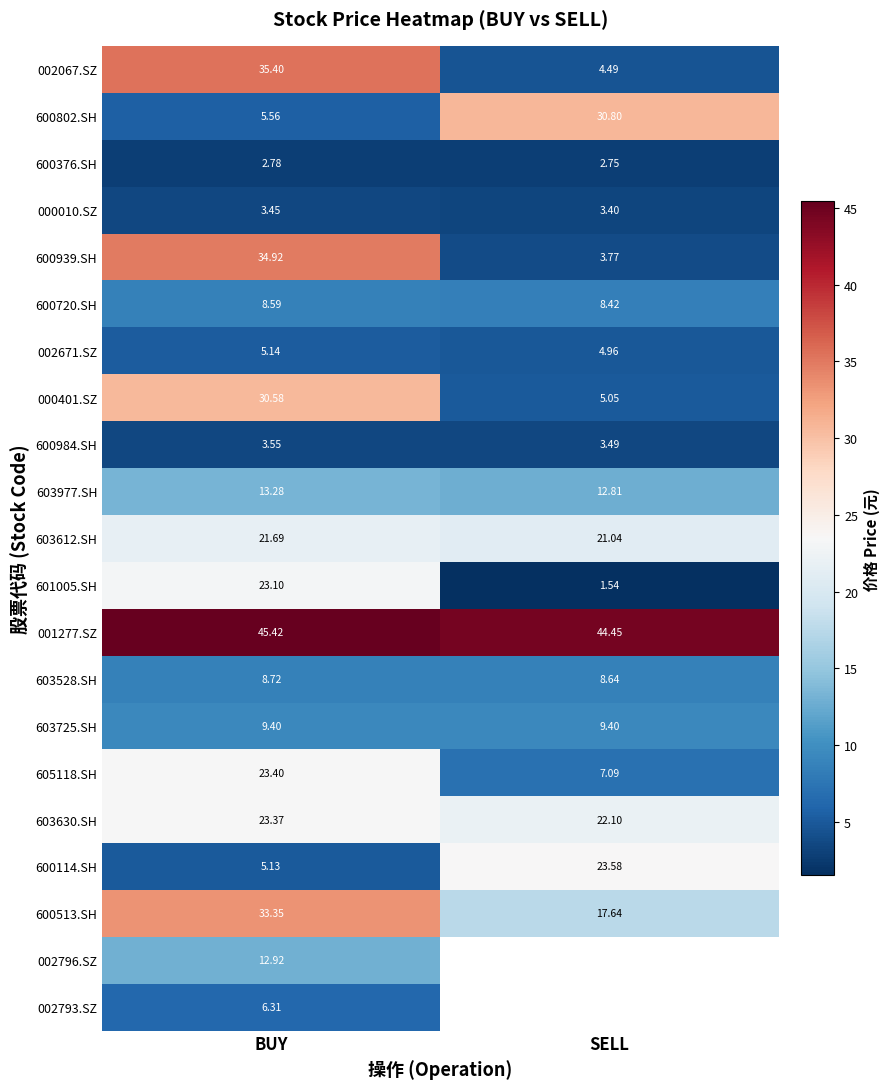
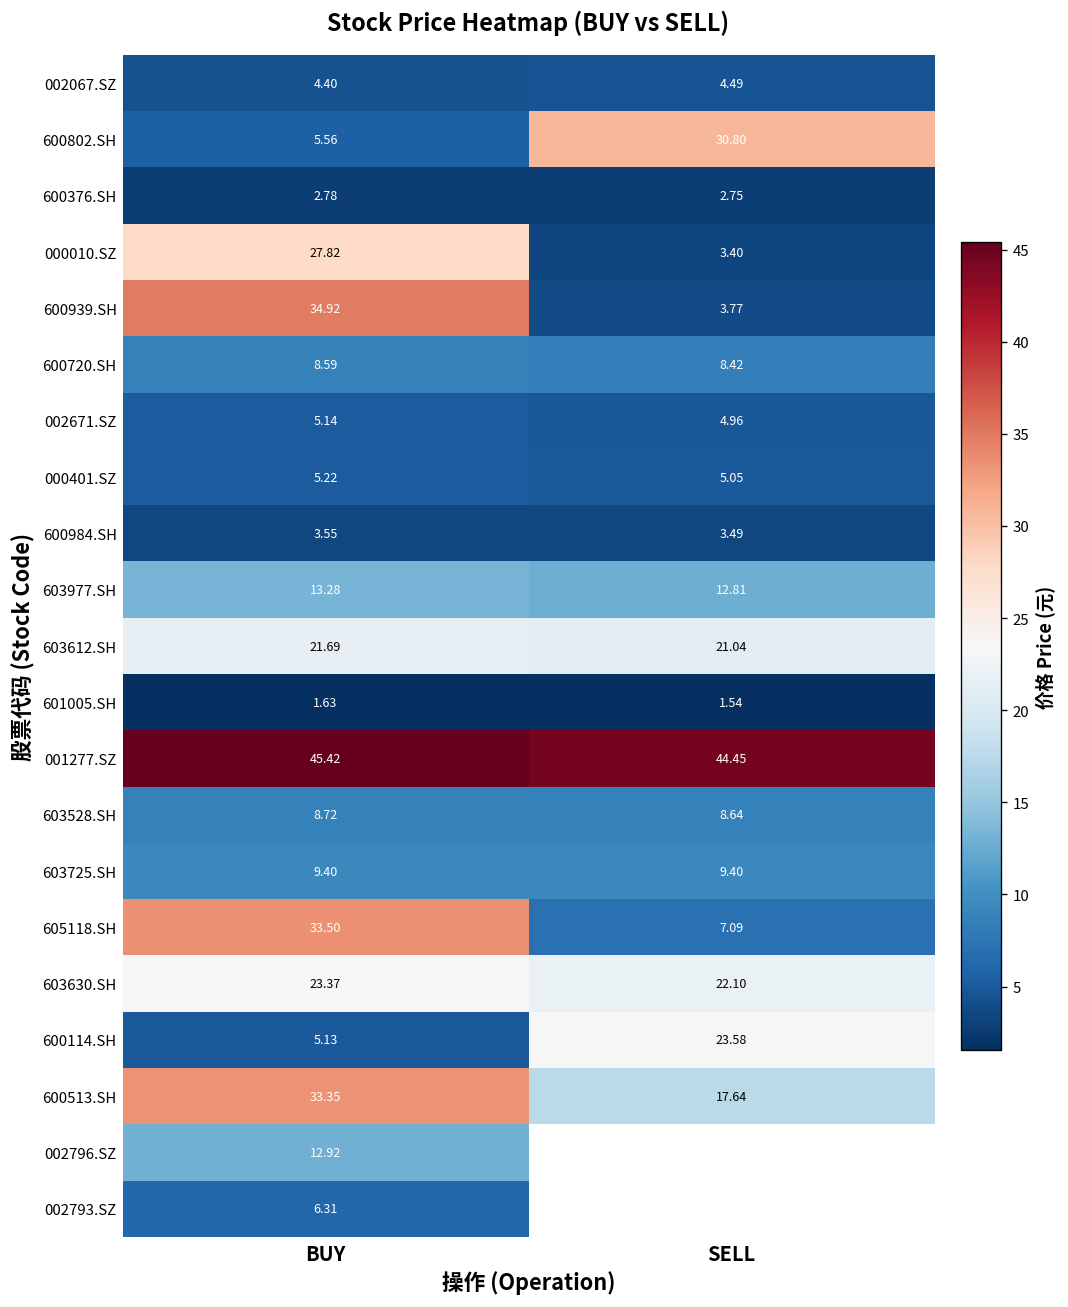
002067.SZ, BUY: 35.40 -> 4.40
000010.SZ, BUY: 3.45 -> 27.82
000401.SZ, BUY: 30.58 -> 5.22
601005.SH, BUY: 23.10 -> 1.63
605118.SH, BUY: 23.40 -> 33.50
